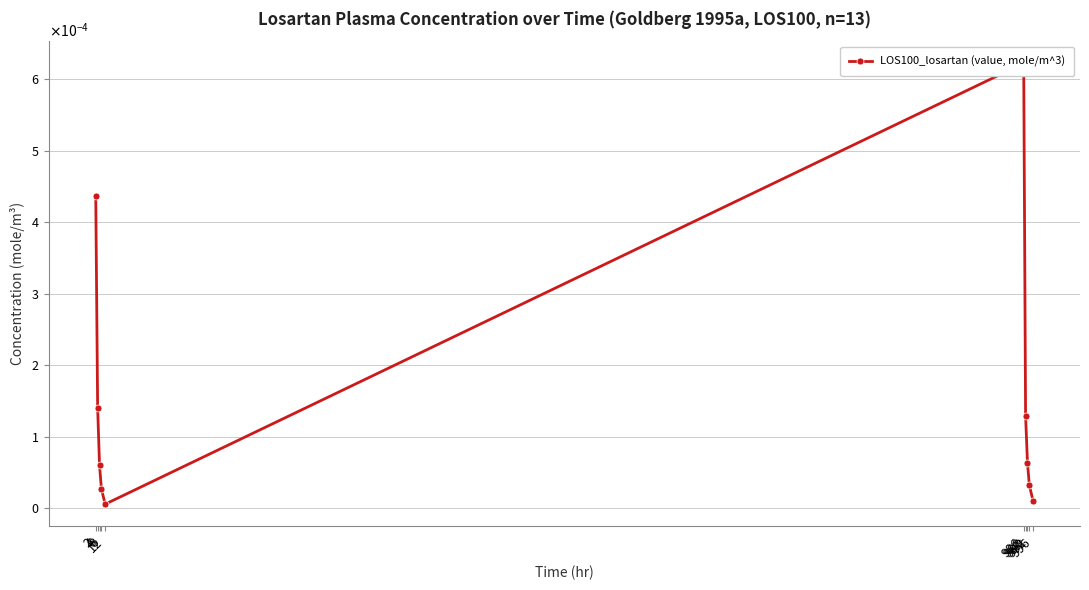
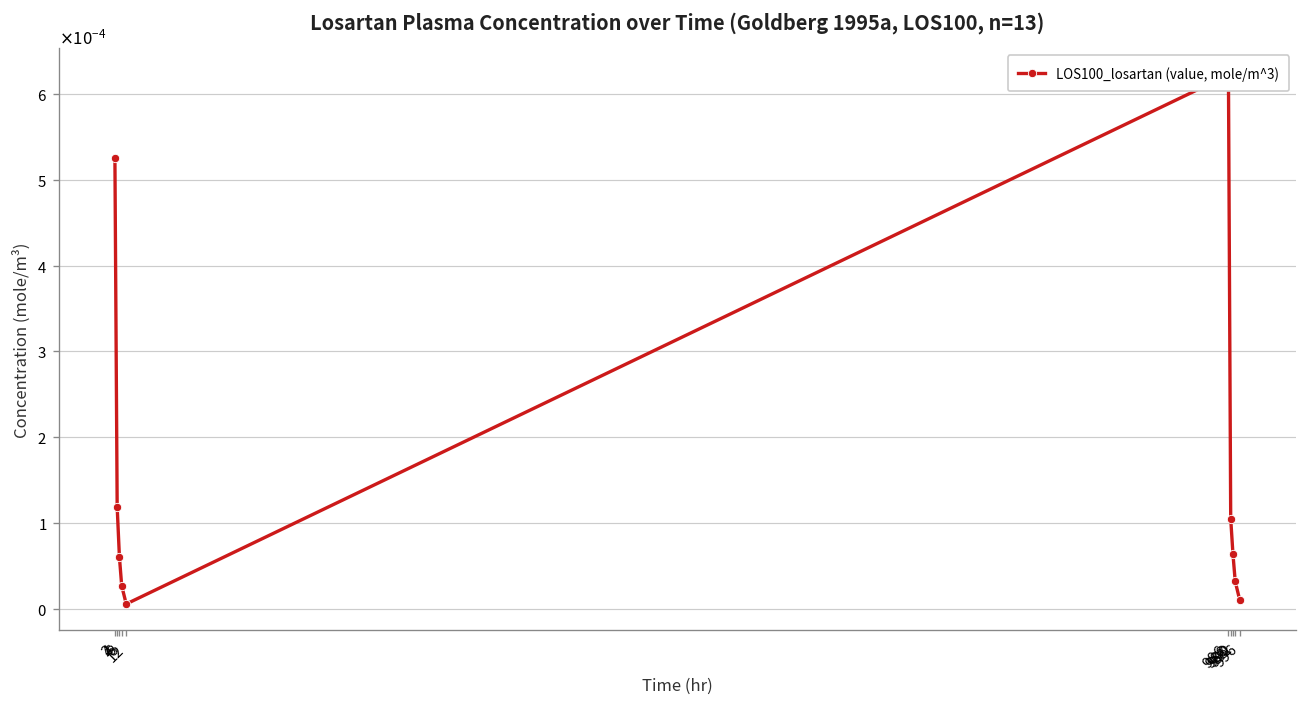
2: 0.00044 -> 0.00053
4: 0.00014 -> 0.00012
988: 0.00013 -> 0.00011
